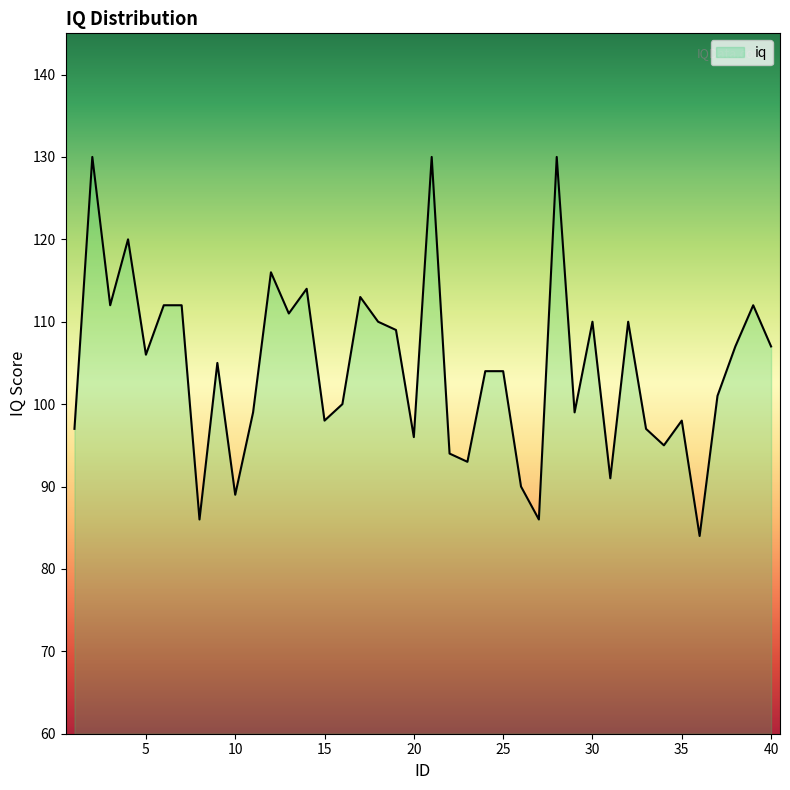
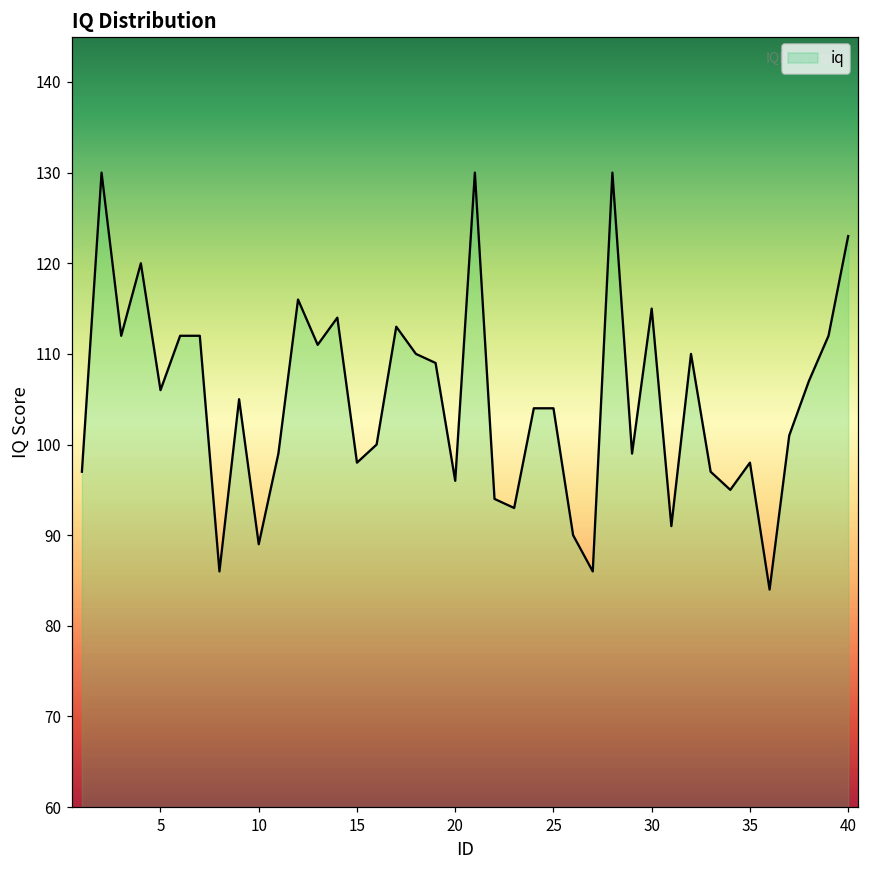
30: 110 -> 115
40: 107 -> 123
